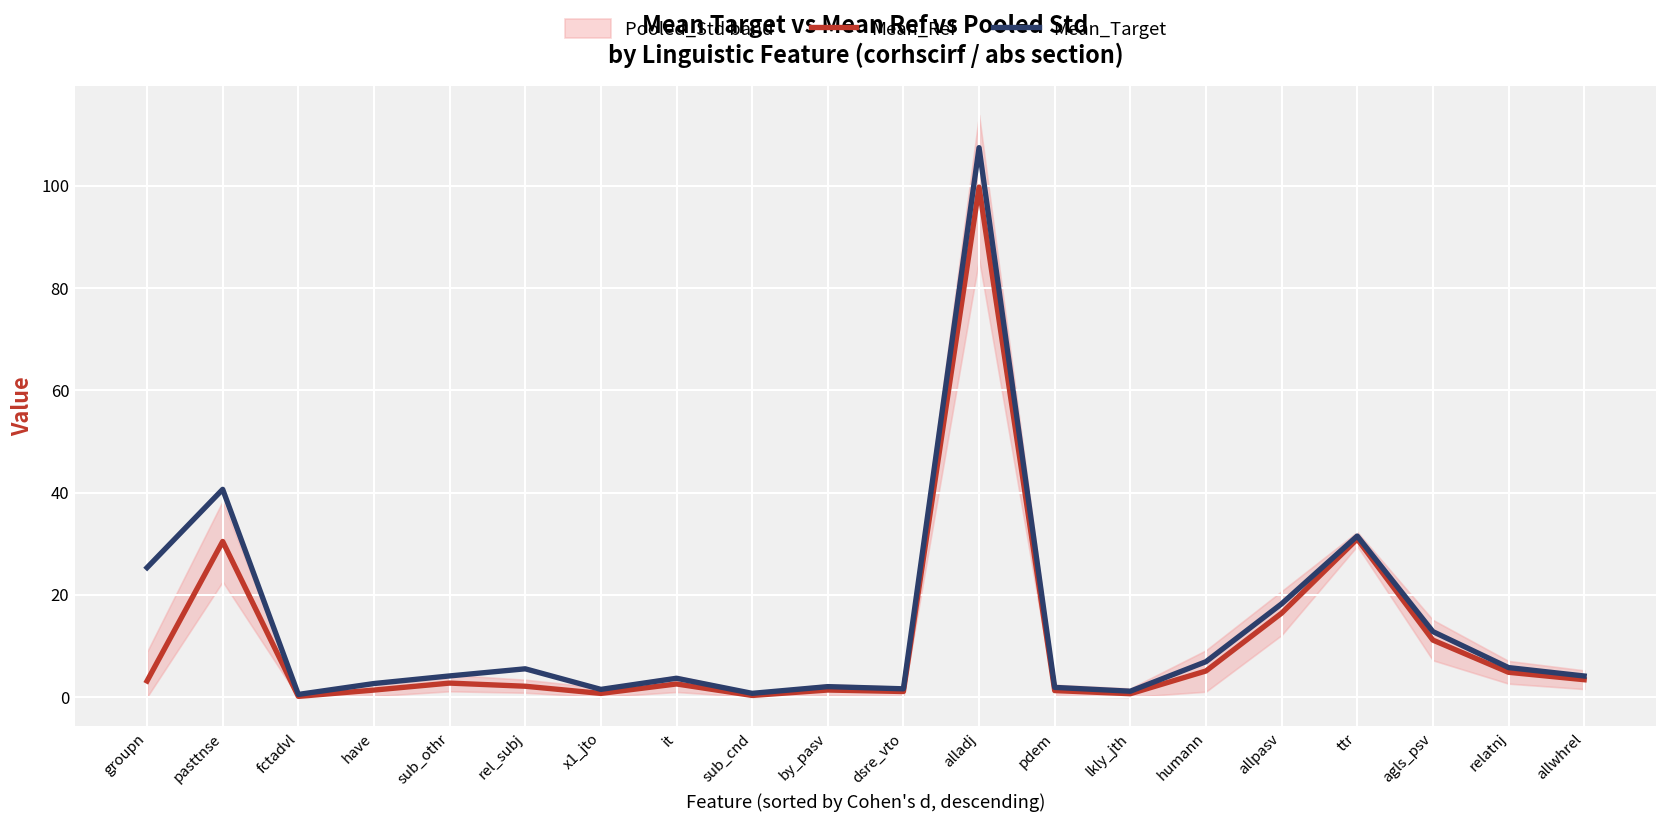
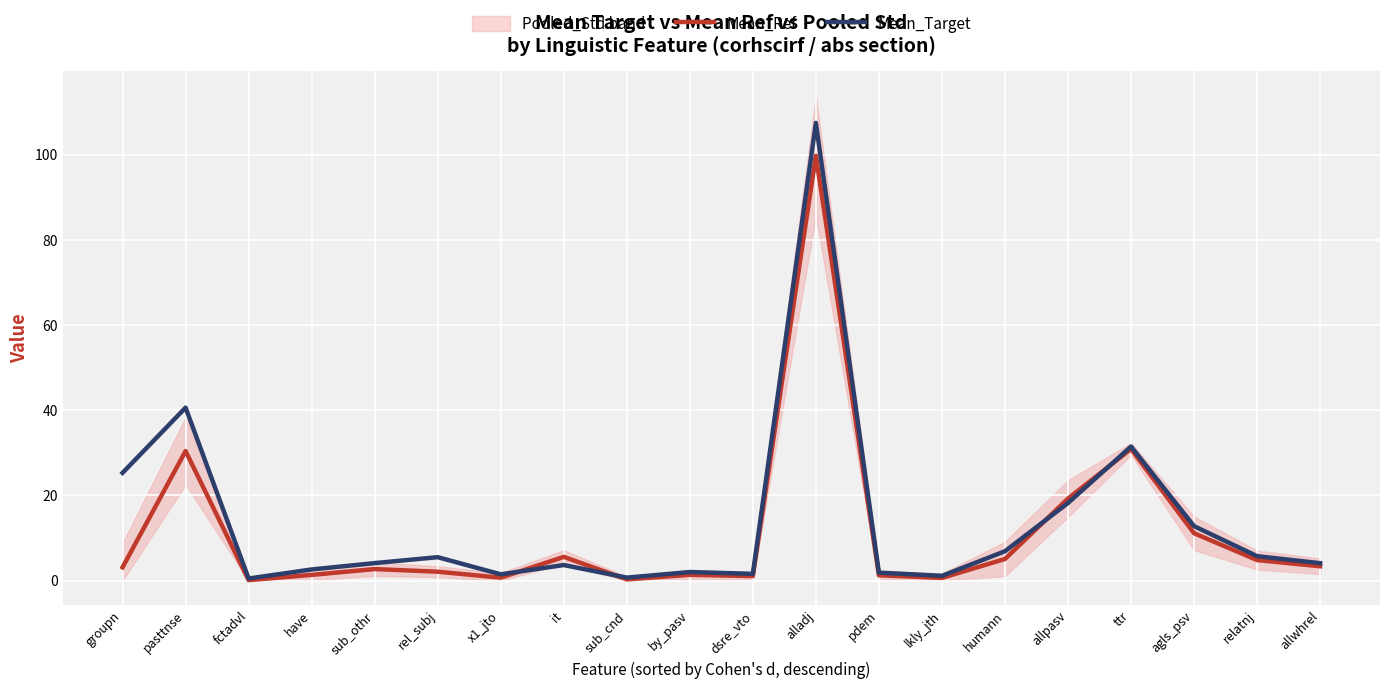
Mean_Ref, it: 3 -> 6
Mean_Ref, allpasv: 16 -> 19
